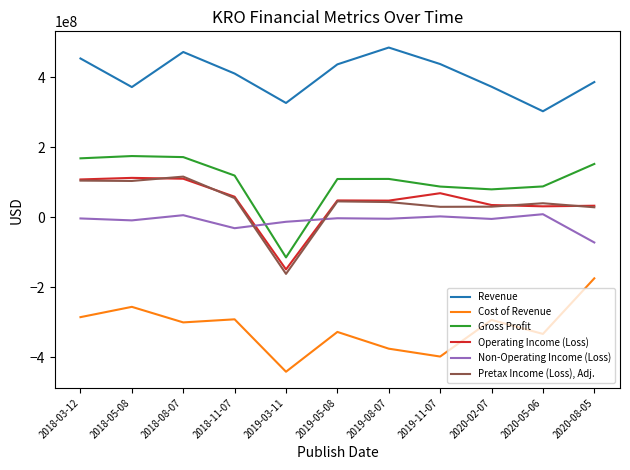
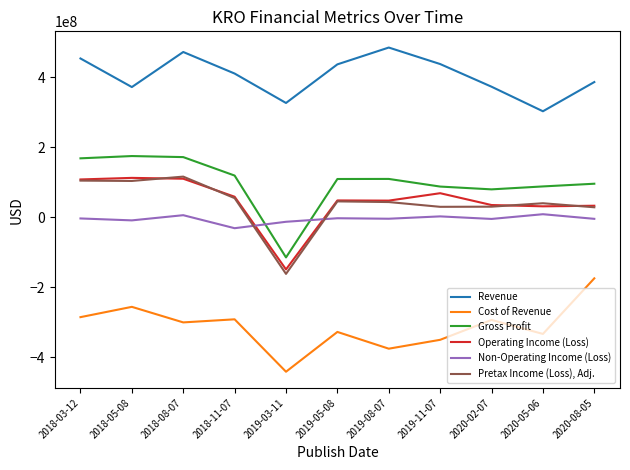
Cost of Revenue, 2019-11-07: -400000000 -> -350000000
Gross Profit, 2020-08-05: 150000000 -> 100000000
Non-Operating Income (Loss), 2020-08-05: -70000000 -> 0
